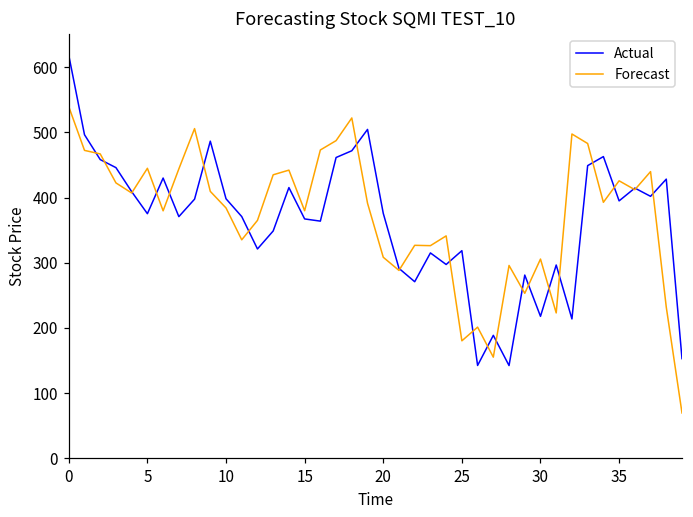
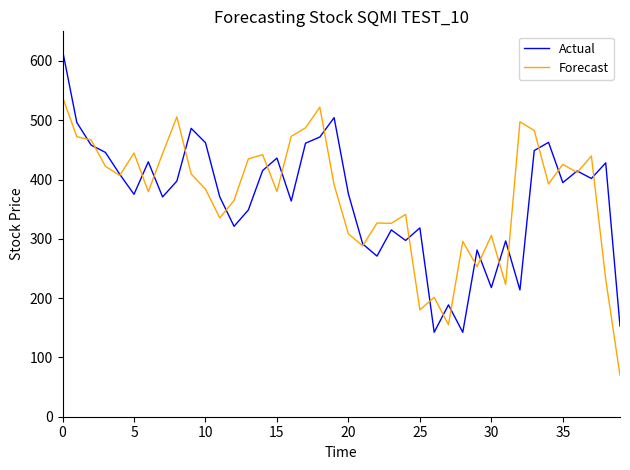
Actual, 10: 400 -> 460
Actual, 15: 370 -> 440
